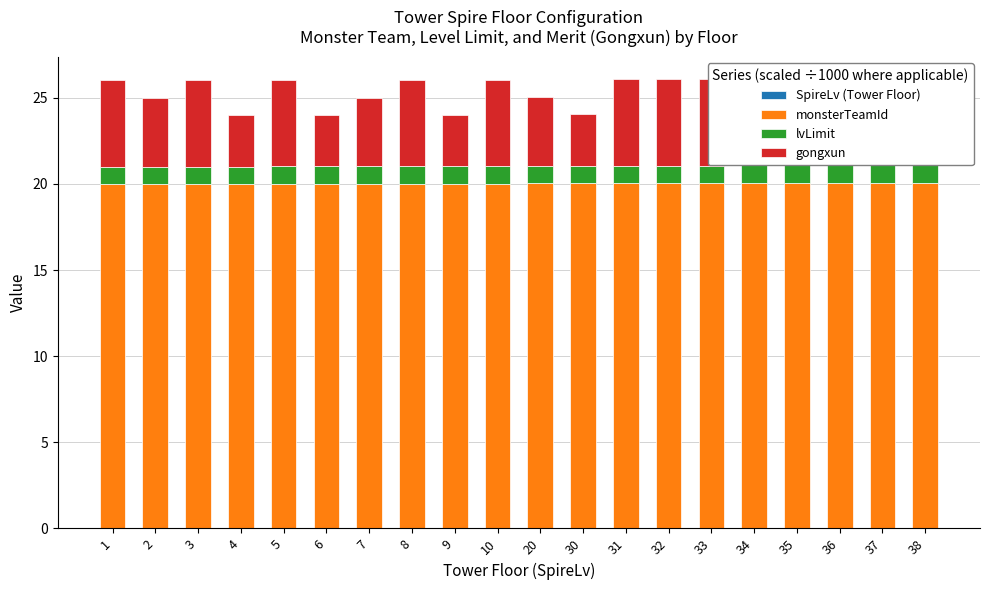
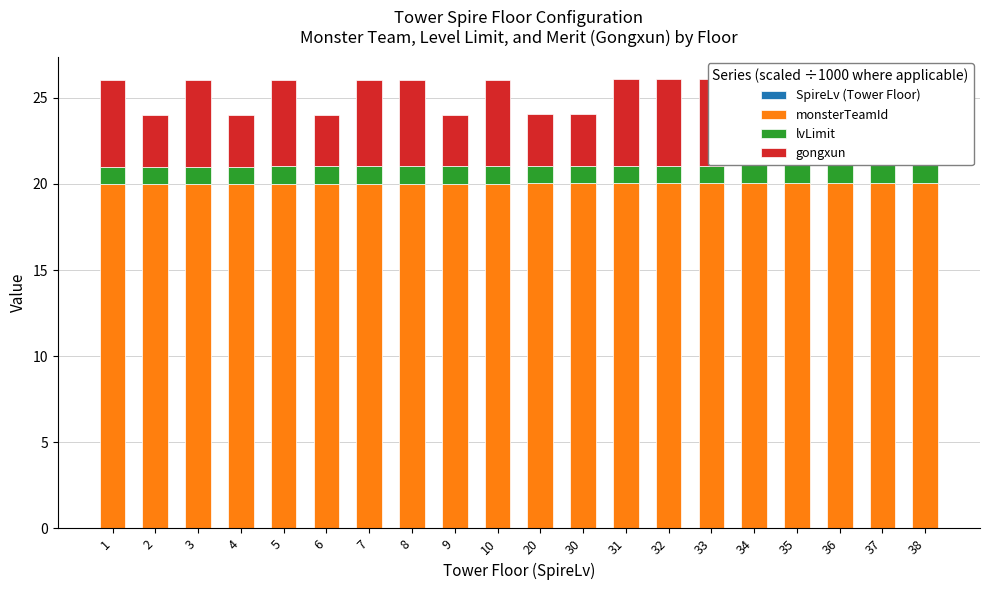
gongxun, 2: 4 -> 3
gongxun, 7: 4 -> 5
gongxun, 20: 4 -> 3
